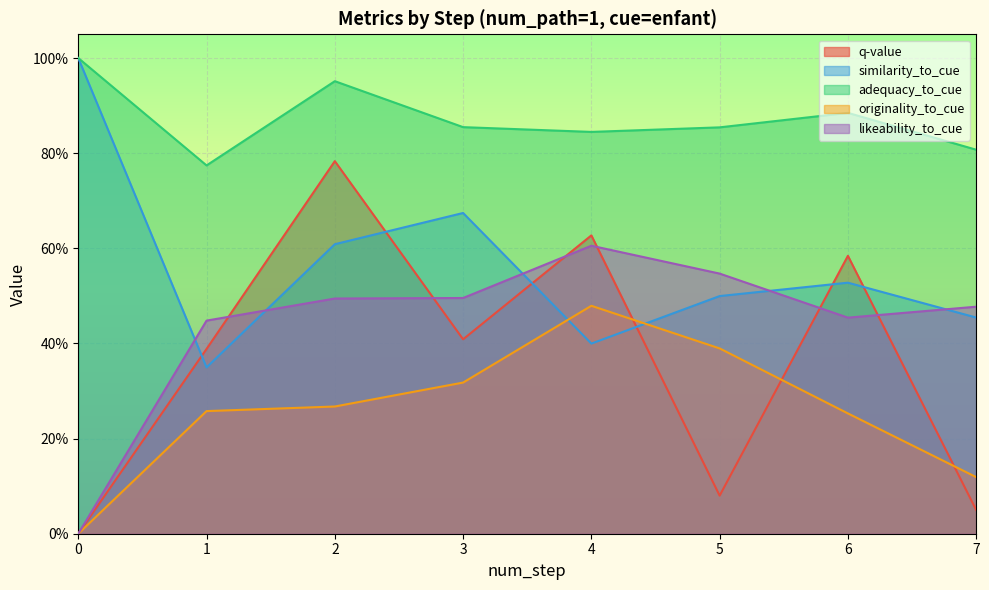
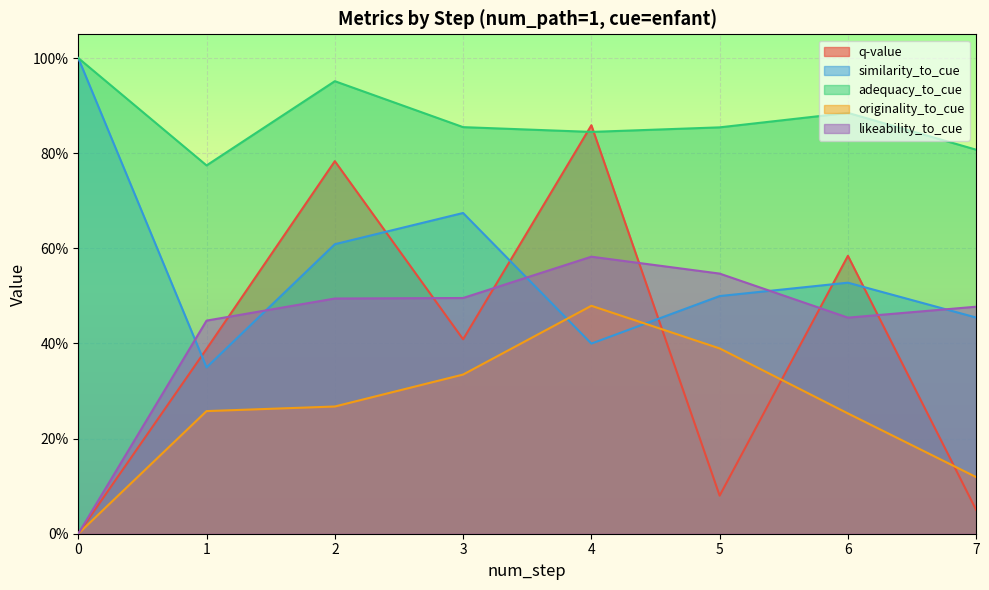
originality_to_cue, 3: 32% -> 33%
q-value, 4: 63% -> 86%
likeability_to_cue, 4: 61% -> 58%
